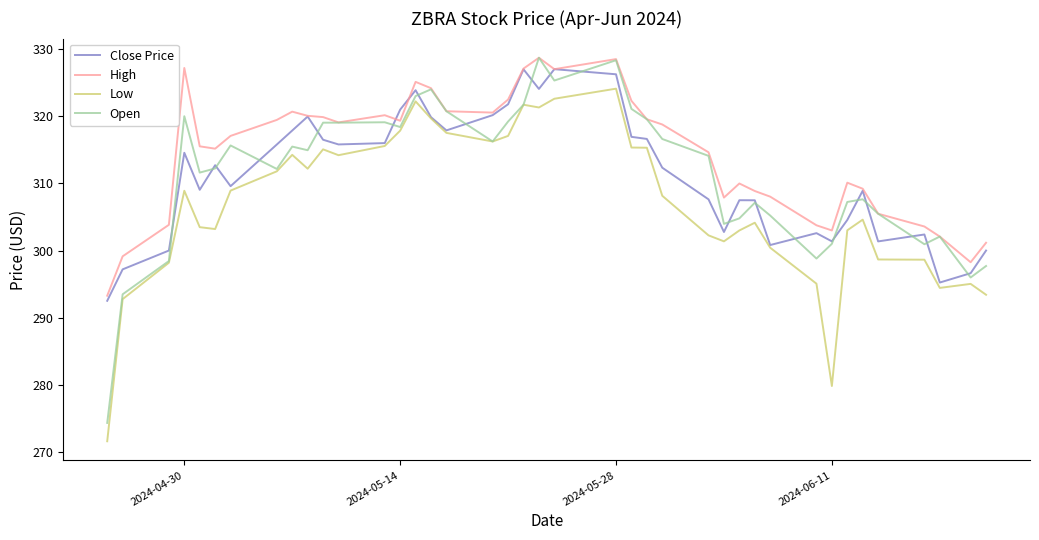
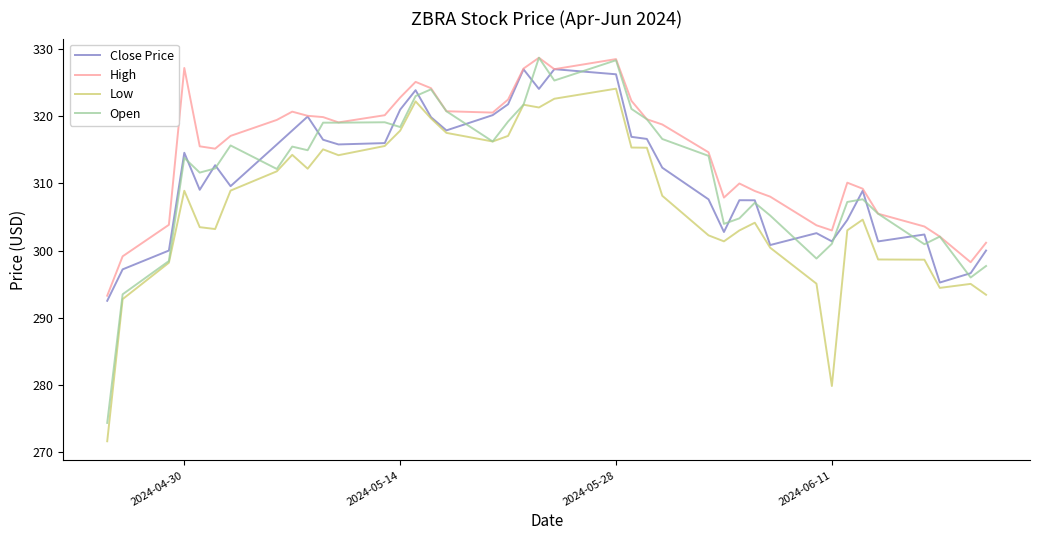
Open, 2024-04-30: 320 -> 314
High, 2024-05-14: 319 -> 323
